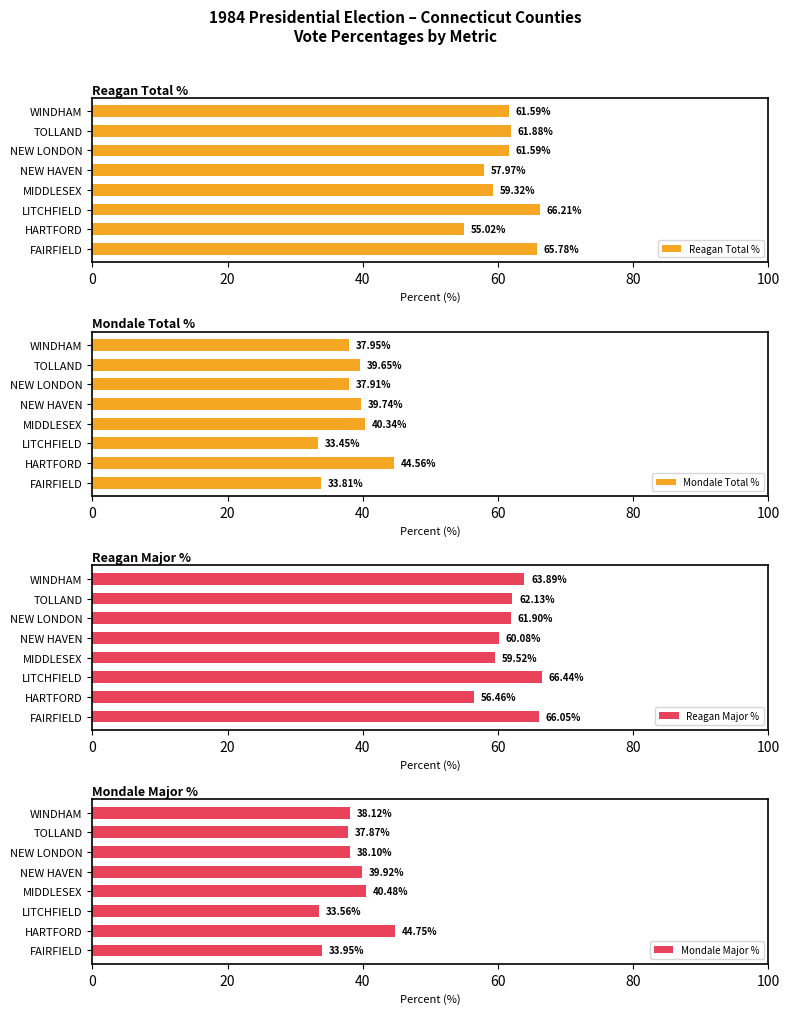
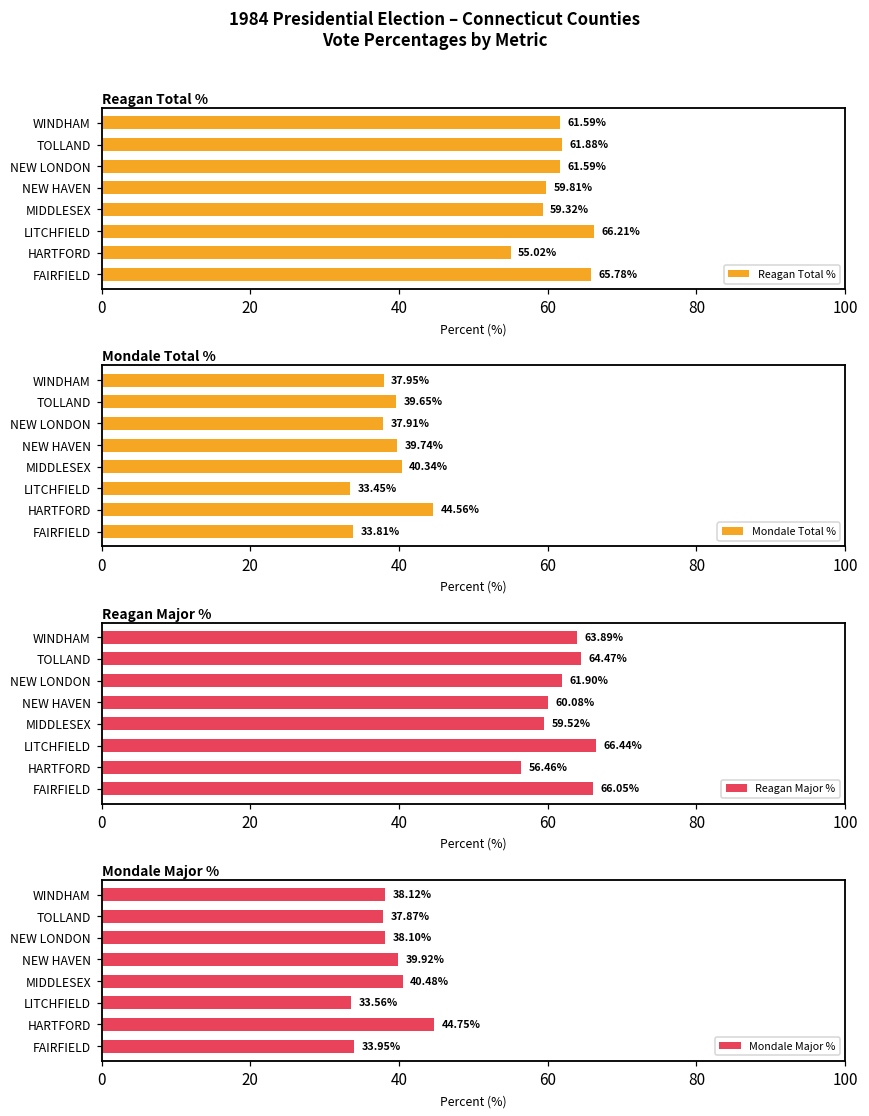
Reagan Total %, NEW HAVEN: 57.97% -> 59.81%
Reagan Major %, TOLLAND: 62.13% -> 64.47%
